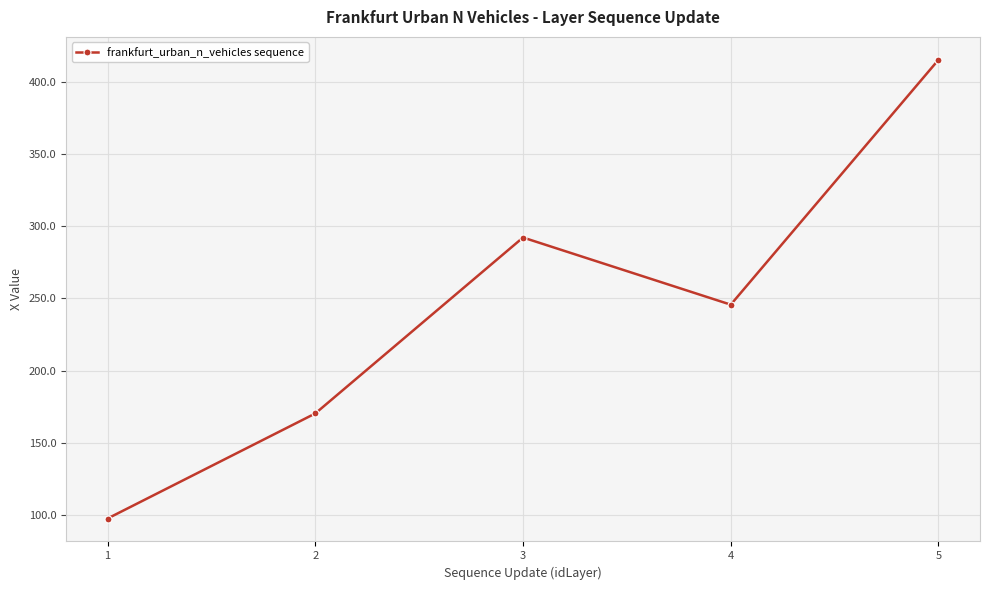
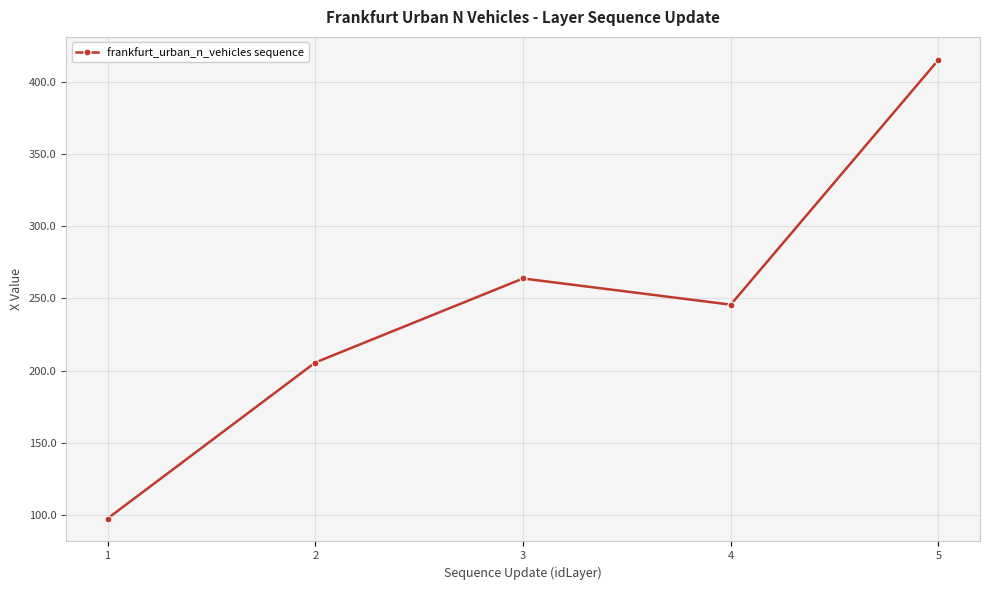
2: 170 -> 206
3: 292 -> 264
